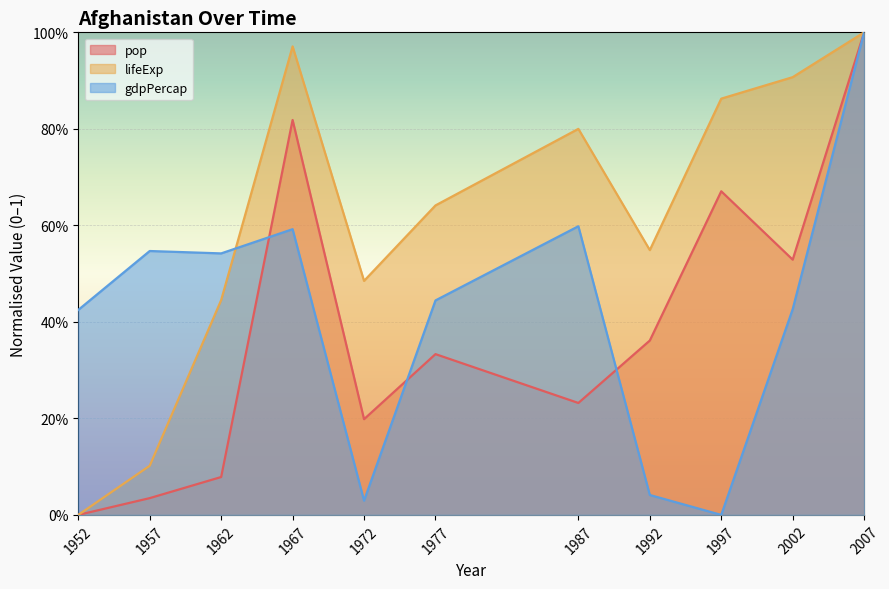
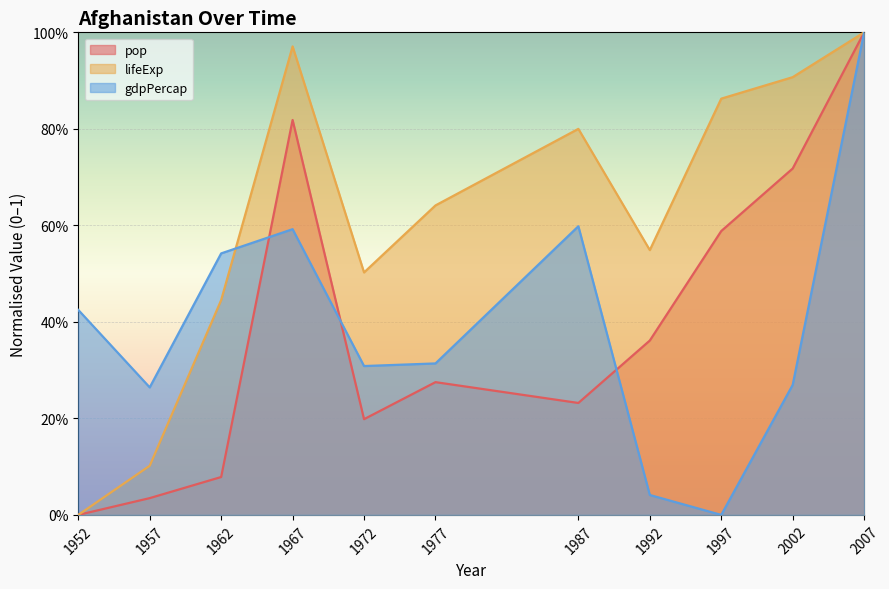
gdpPercap, 1957: 55% -> 26%
lifeExp, 1972: 48% -> 50%
gdpPercap, 1972: 3% -> 31%
pop, 1977: 33% -> 28%
gdpPercap, 1977: 44% -> 31%
pop, 1997: 67% -> 59%
pop, 2002: 53% -> 72%
gdpPercap, 2002: 43% -> 27%
